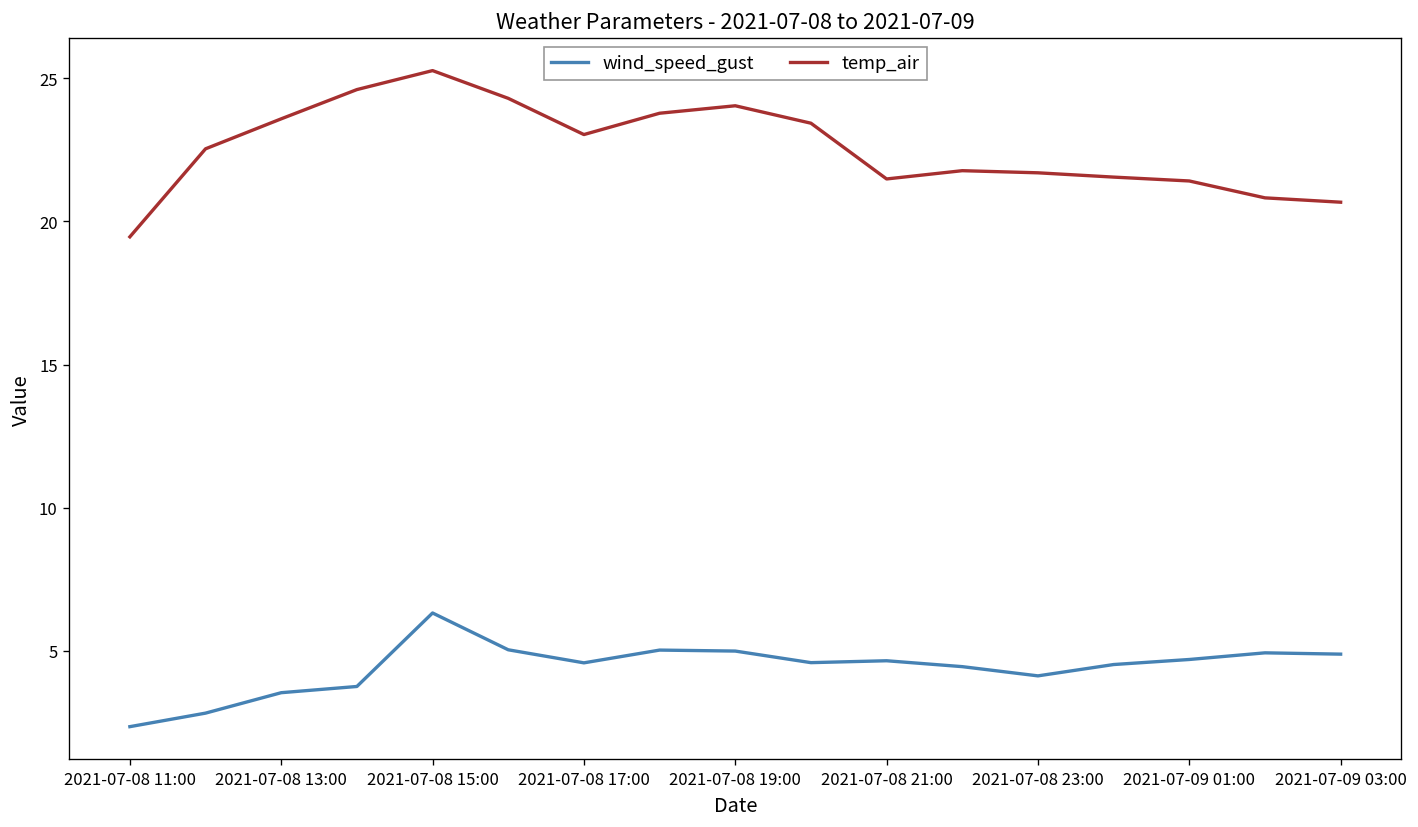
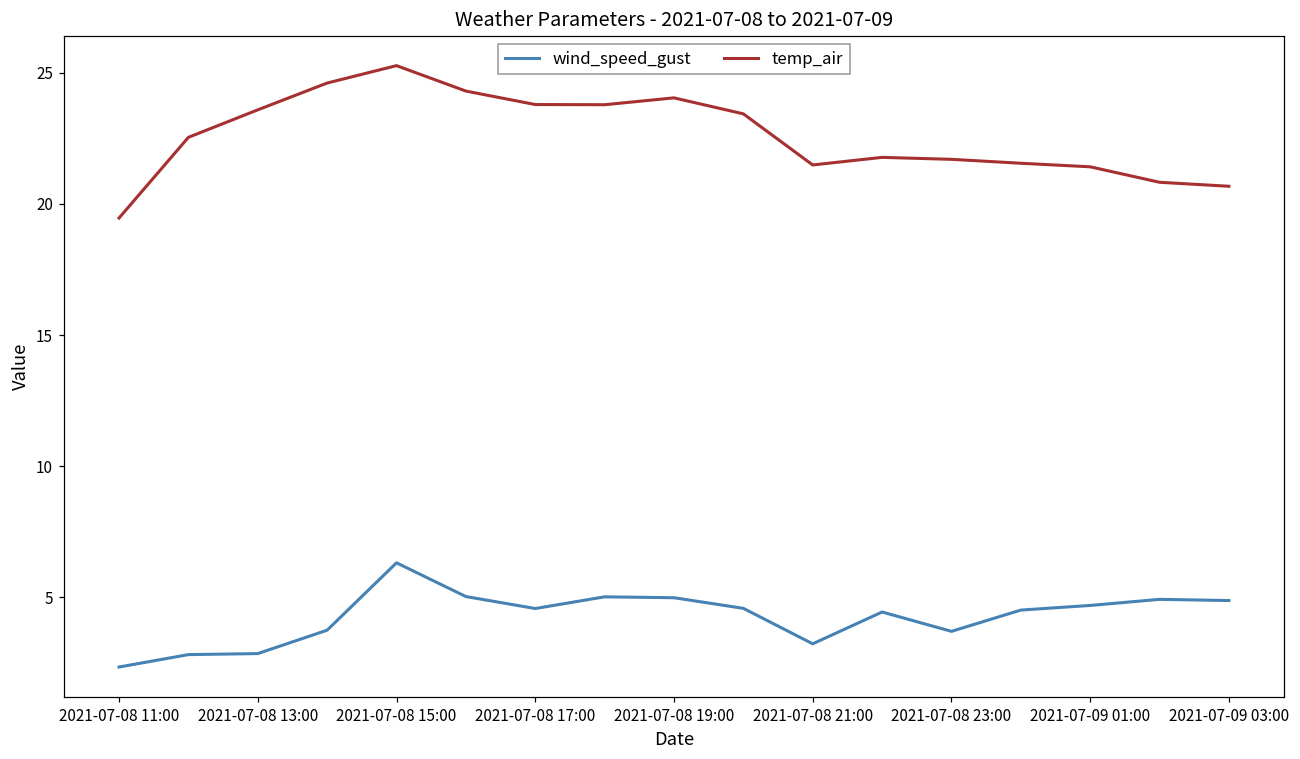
wind_speed_gust, 2021-07-08 13:00: 3.5 -> 2.9
temp_air, 2021-07-08 17:00: 23.0 -> 23.8
wind_speed_gust, 2021-07-08 21:00: 4.6 -> 3.2
wind_speed_gust, 2021-07-08 23:00: 4.1 -> 3.7
